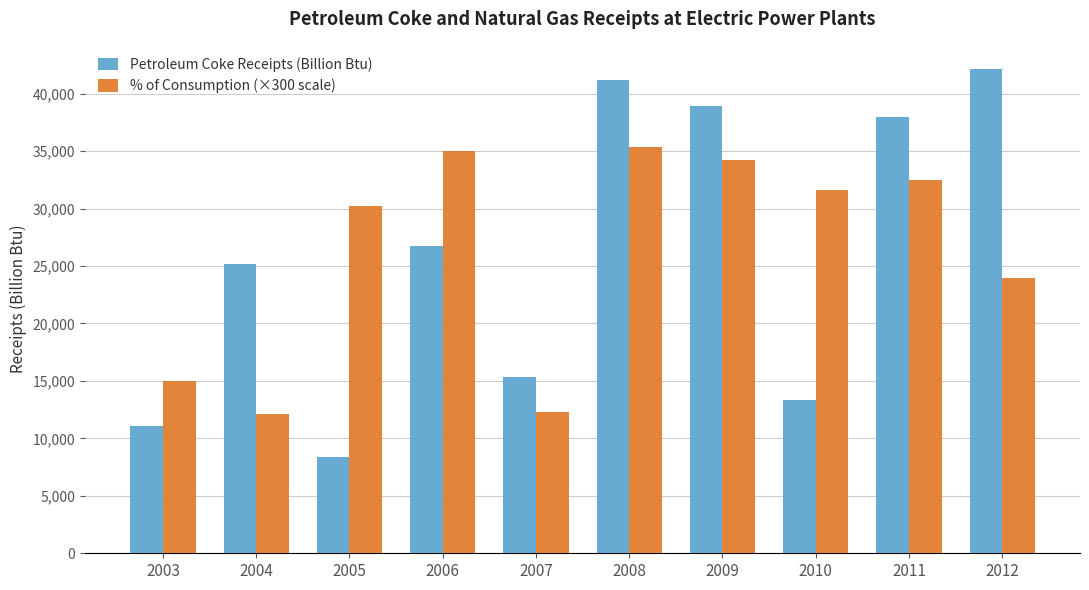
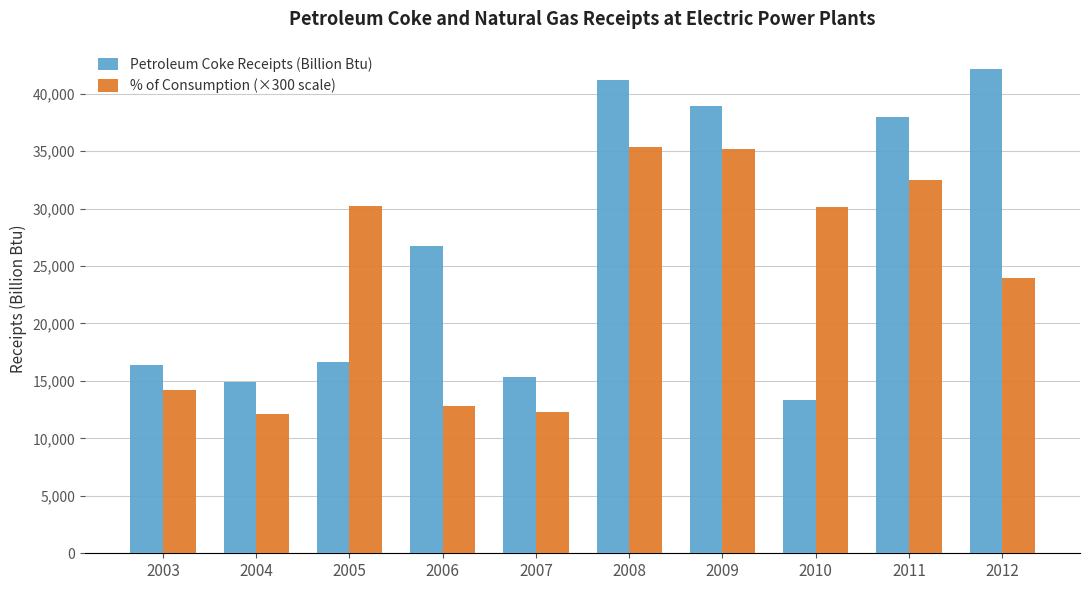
Petroleum Coke Receipts (Billion Btu), 2003: 11,000 -> 16,400
% of Consumption (×300 scale), 2003: 15,000 -> 14,200
Petroleum Coke Receipts (Billion Btu), 2004: 25,200 -> 14,900
Petroleum Coke Receipts (Billion Btu), 2005: 8,300 -> 16,600
% of Consumption (×300 scale), 2006: 35,000 -> 12,800
% of Consumption (×300 scale), 2009: 34,300 -> 35,200
% of Consumption (×300 scale), 2010: 31,700 -> 30,200
